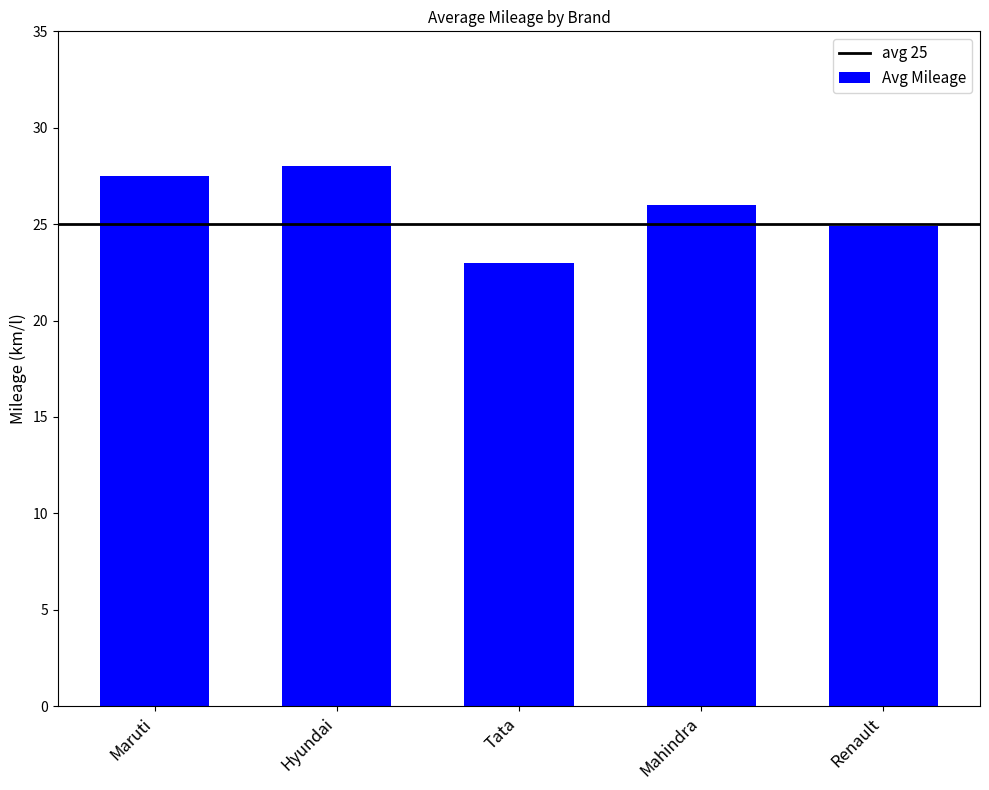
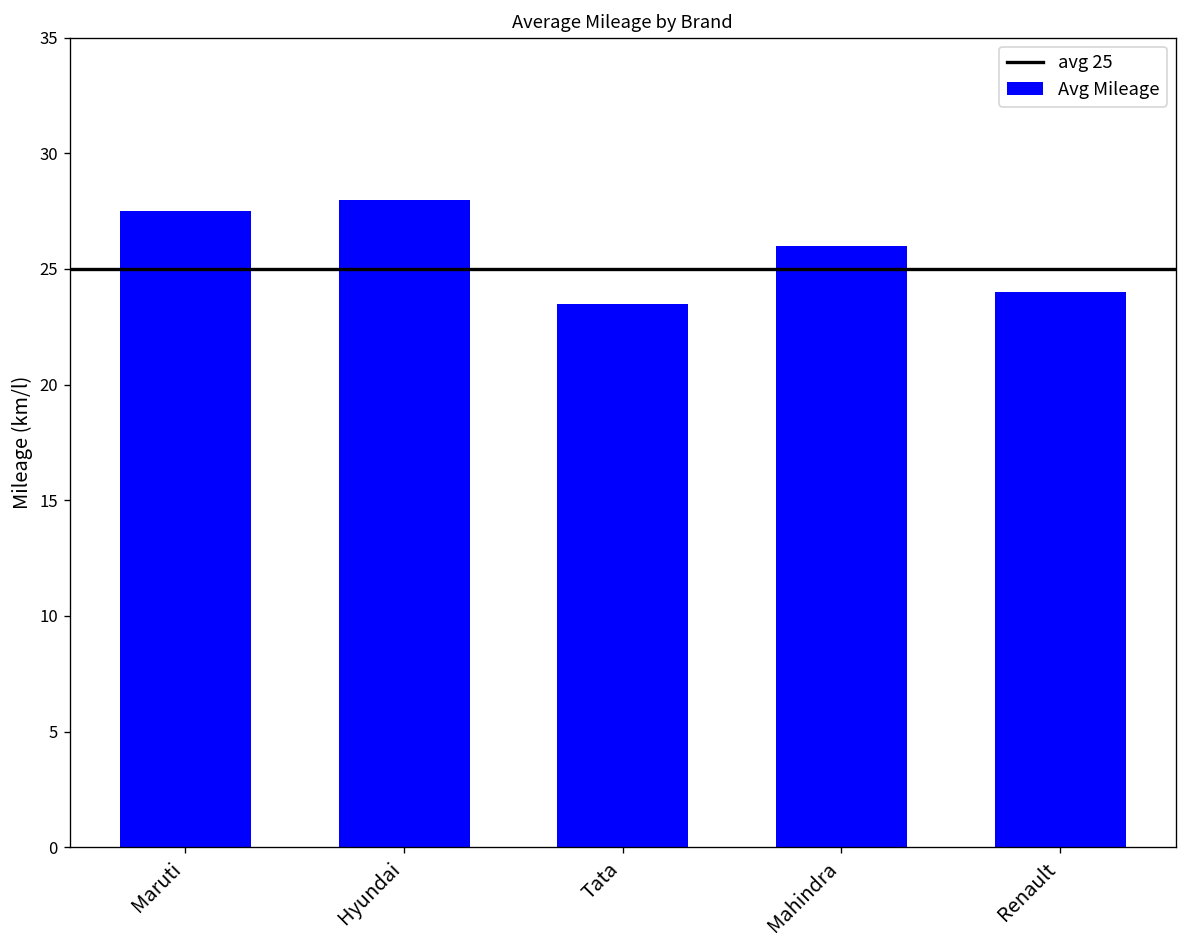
Tata: 23.0 -> 23.5
Renault: 24.9 -> 24.0
